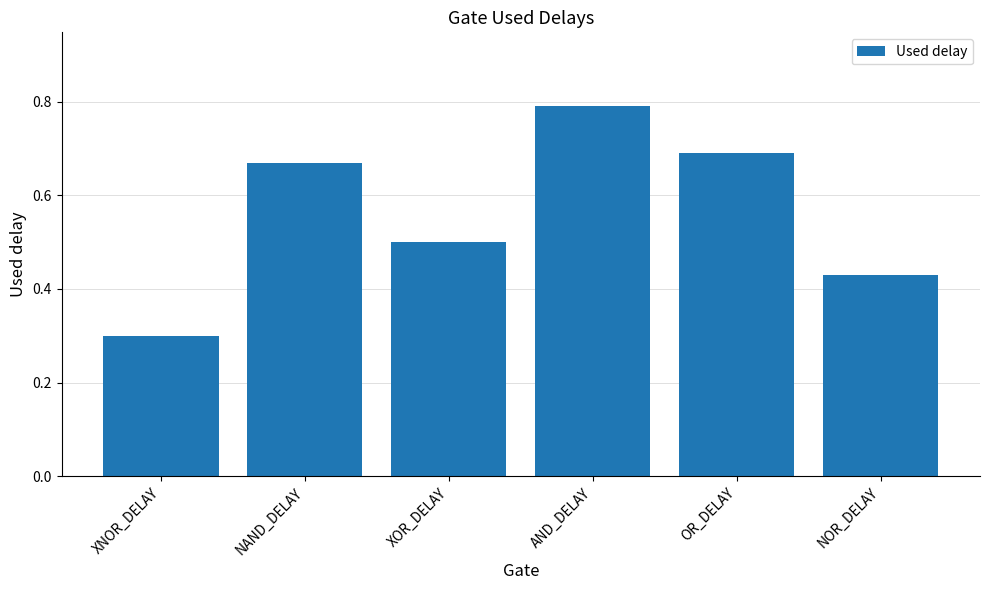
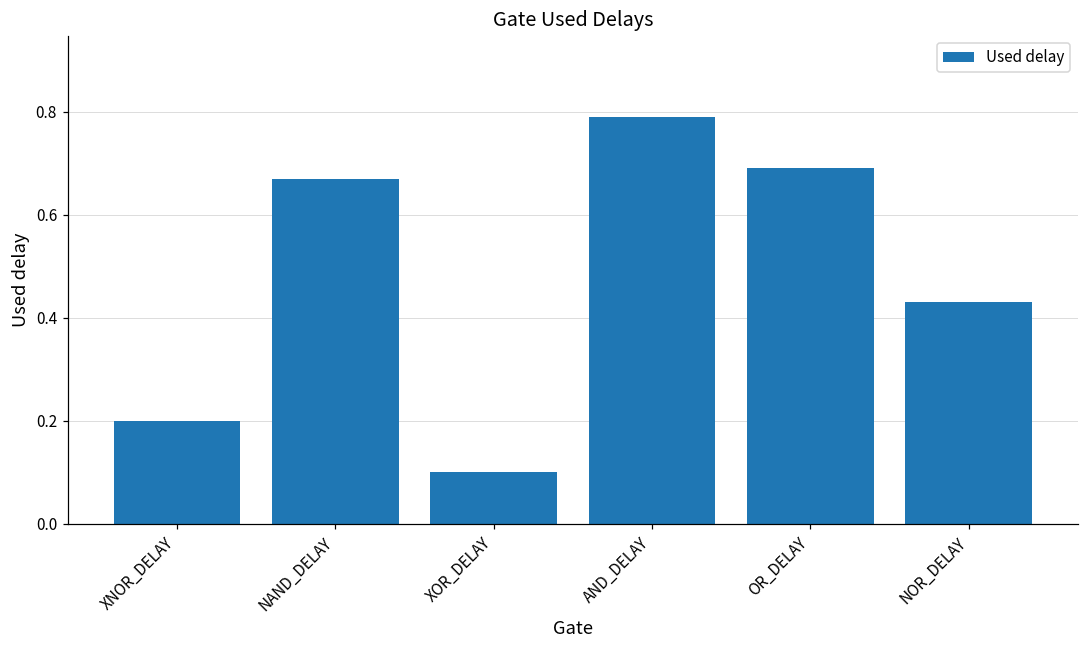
XNOR_DELAY: 0.3 -> 0.2
XOR_DELAY: 0.5 -> 0.1
